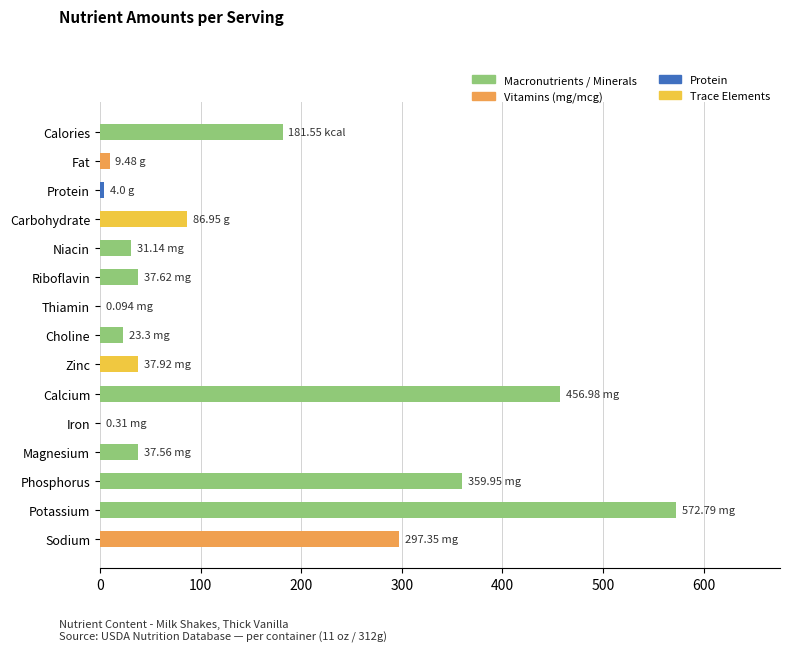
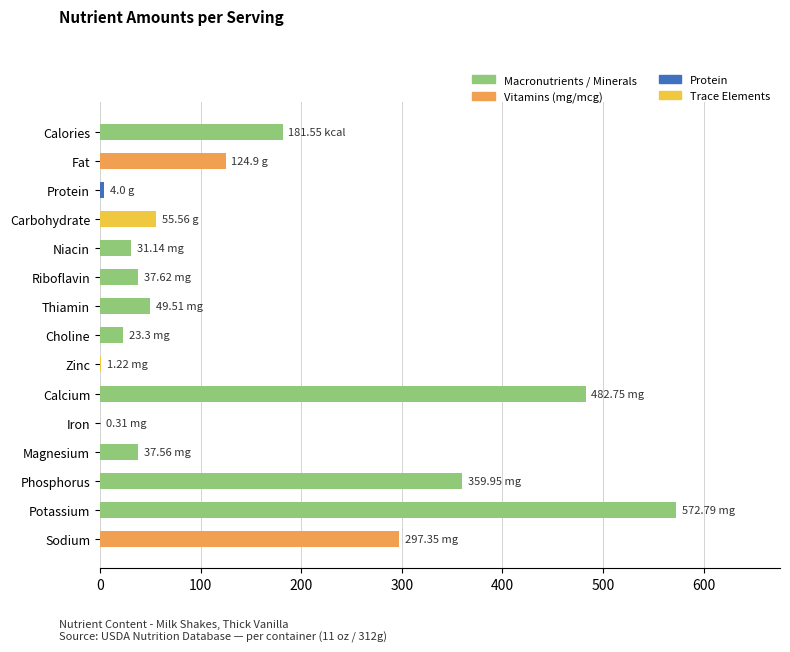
Fat: 9.48 -> 124.9
Carbohydrate: 86.95 -> 55.56
Thiamin: 0.094 -> 49.51
Zinc: 37.92 -> 1.22
Calcium: 456.98 -> 482.75
